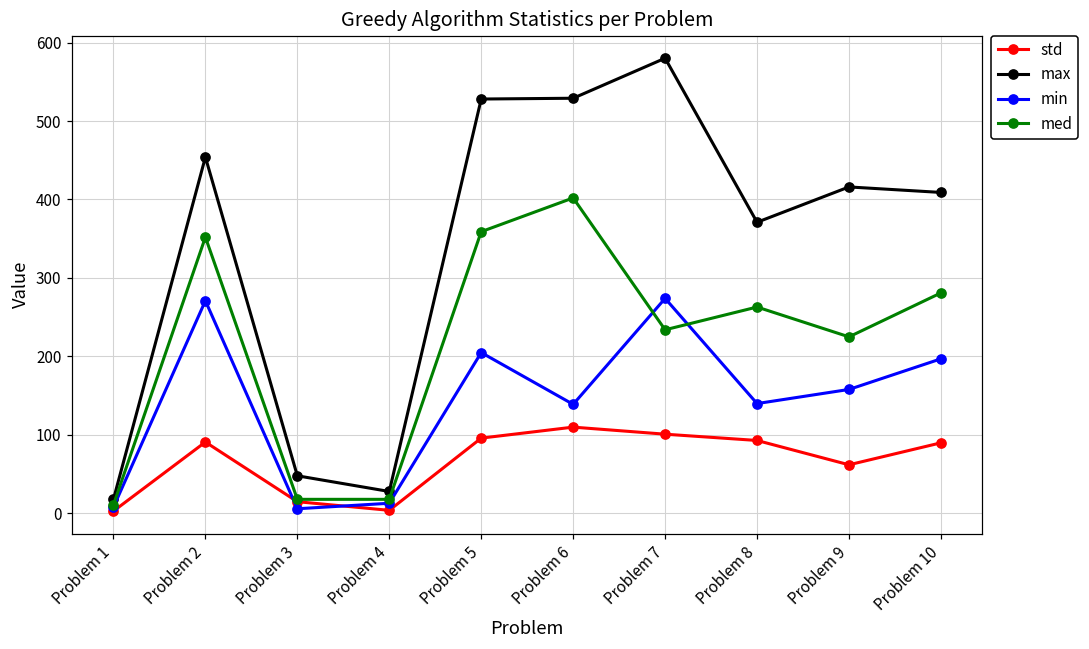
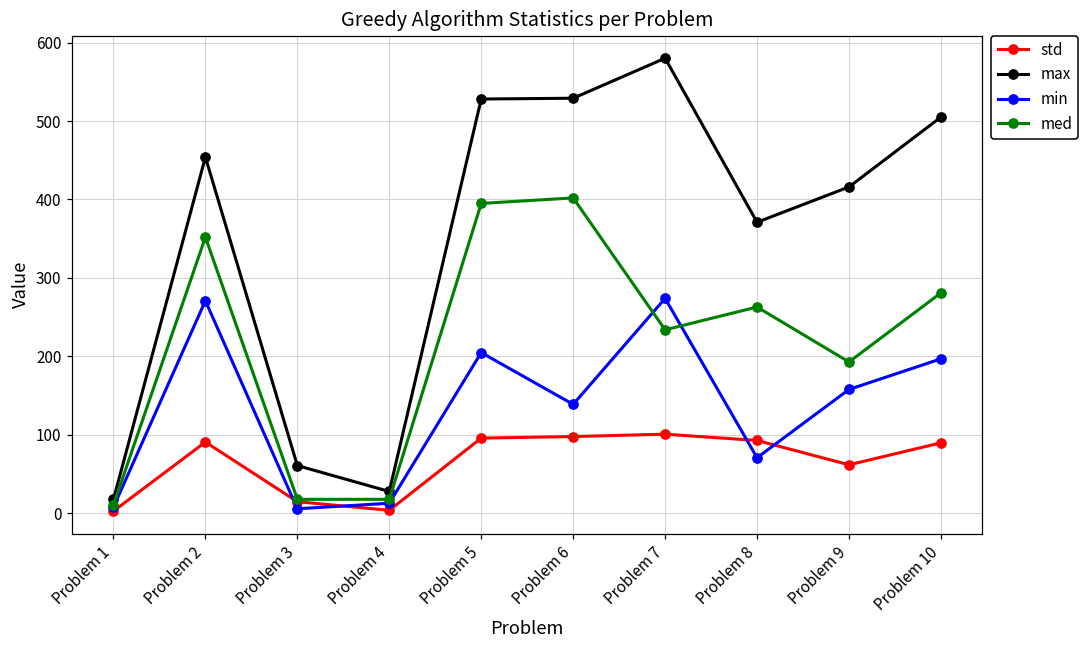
max, Problem 3: 50 -> 60
med, Problem 5: 360 -> 400
std, Problem 6: 110 -> 100
min, Problem 8: 140 -> 70
med, Problem 9: 230 -> 190
max, Problem 10: 410 -> 510
